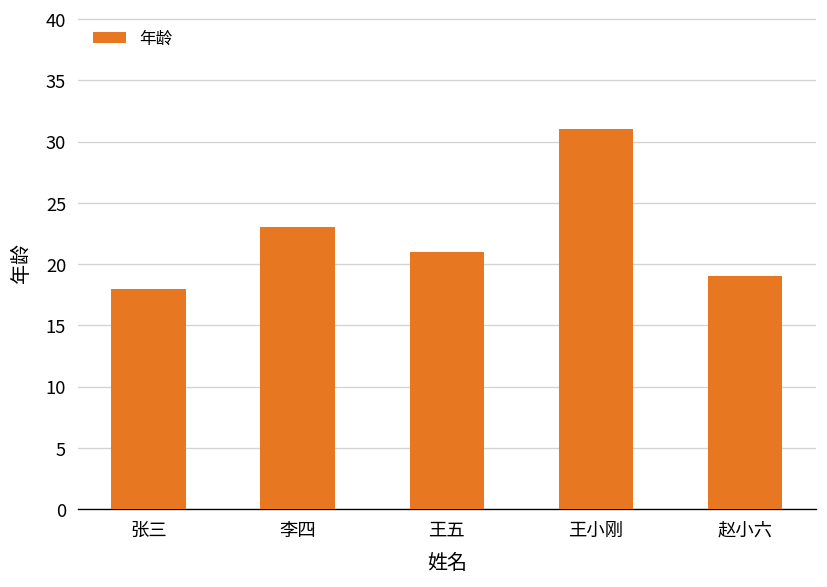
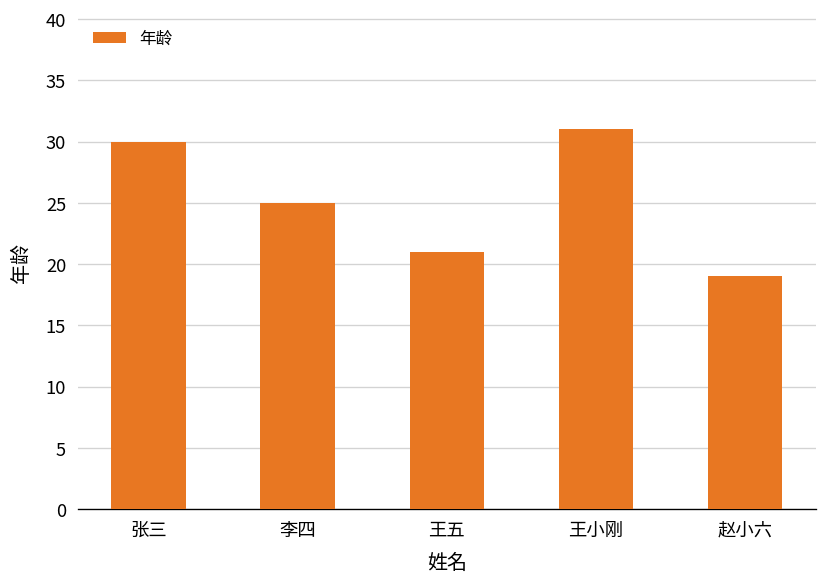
张三: 18 -> 30
李四: 23 -> 25
